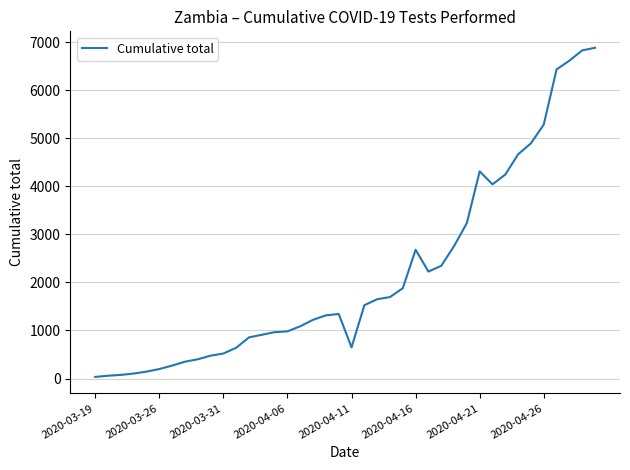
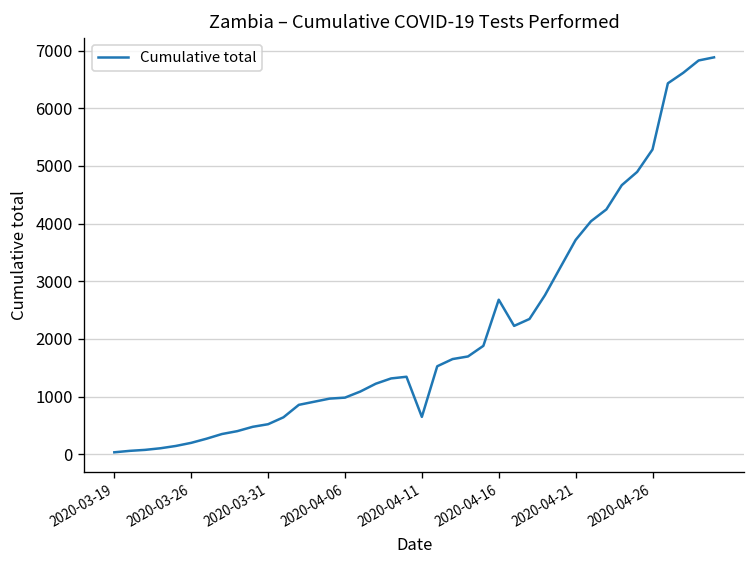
2020-04-21: 4300 -> 3700
